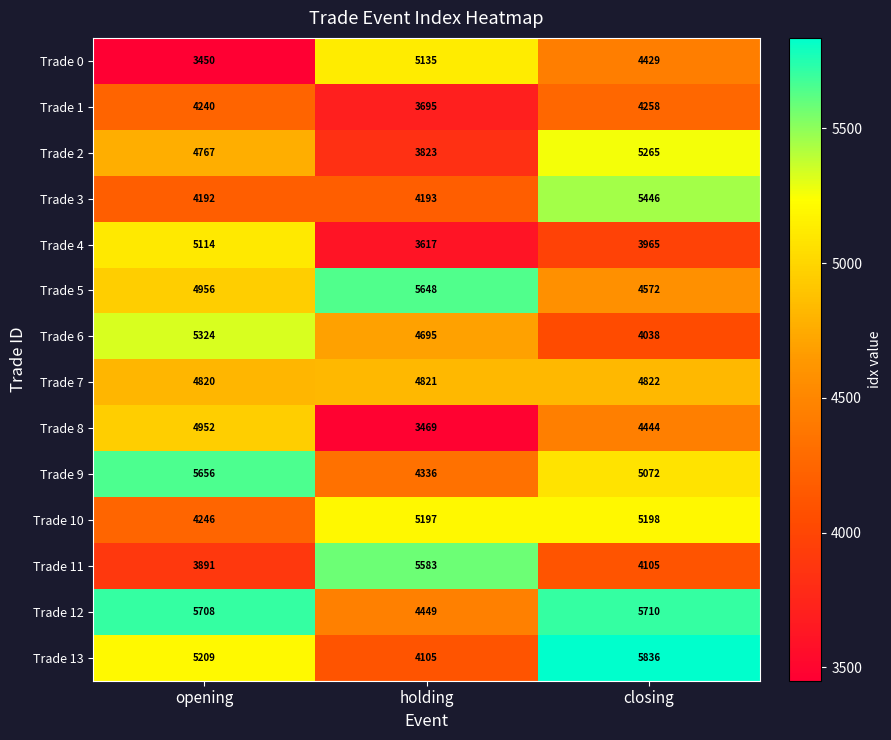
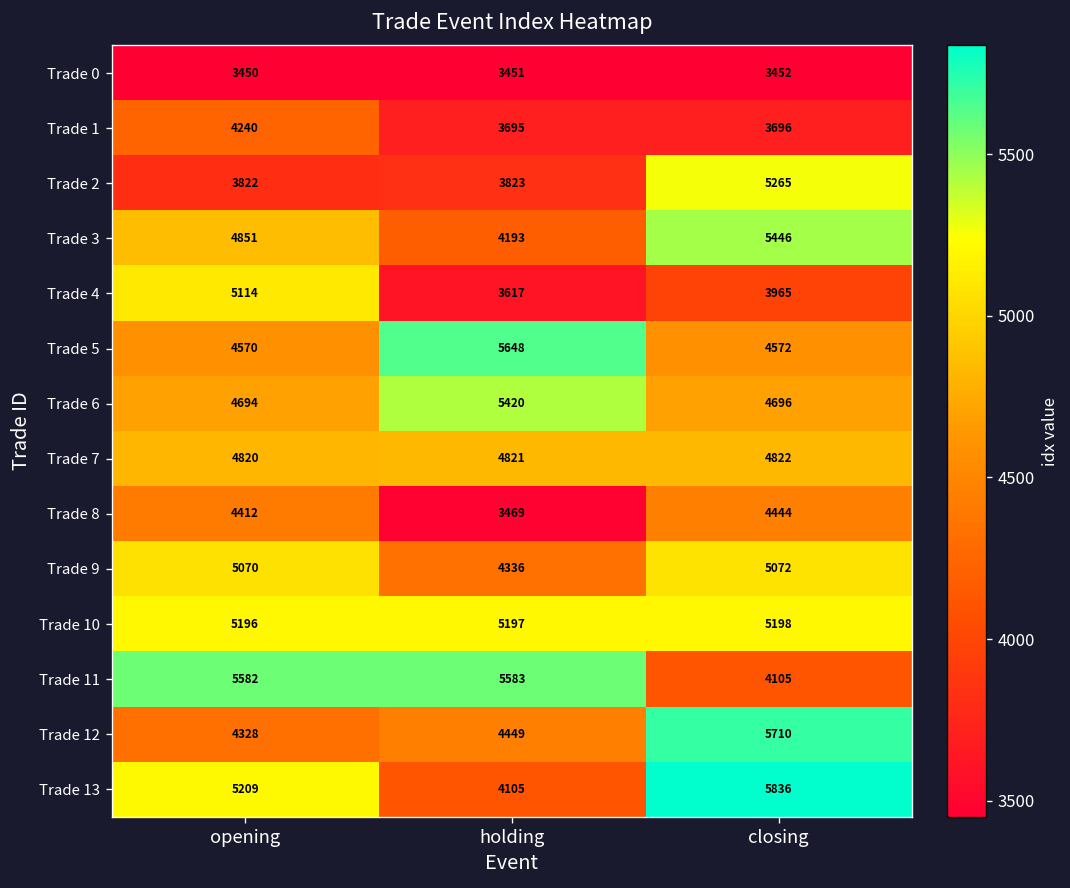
Trade 0, holding: 5135 -> 3451
Trade 0, closing: 4429 -> 3452
Trade 1, closing: 4258 -> 3696
Trade 2, opening: 4767 -> 3822
Trade 3, opening: 4192 -> 4851
Trade 5, opening: 4956 -> 4570
Trade 6, opening: 5324 -> 4694
Trade 6, holding: 4695 -> 5420
Trade 6, closing: 4038 -> 4696
Trade 8, opening: 4952 -> 4412
Trade 9, opening: 5656 -> 5070
Trade 10, opening: 4246 -> 5196
Trade 11, opening: 3891 -> 5582
Trade 12, opening: 5708 -> 4328
